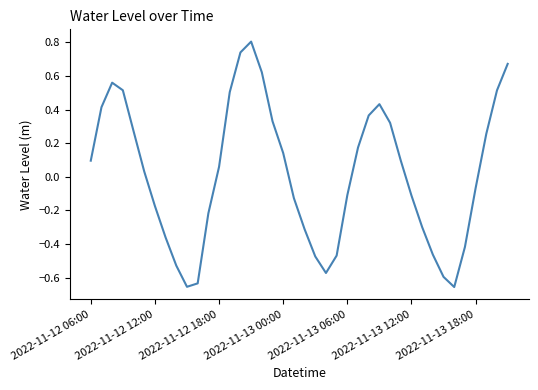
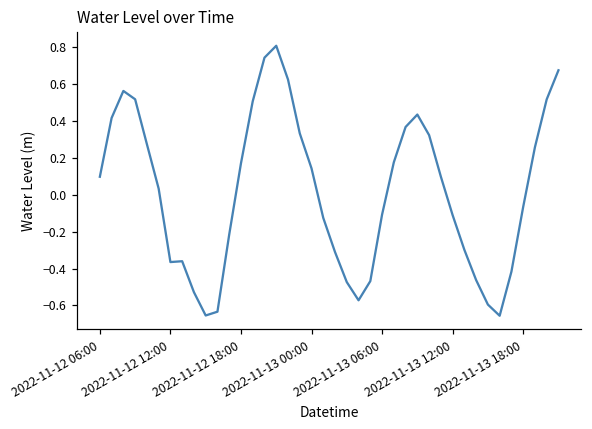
2022-11-12 12:00: -0.17 -> -0.37
2022-11-12 18:00: 0.06 -> 0.17
